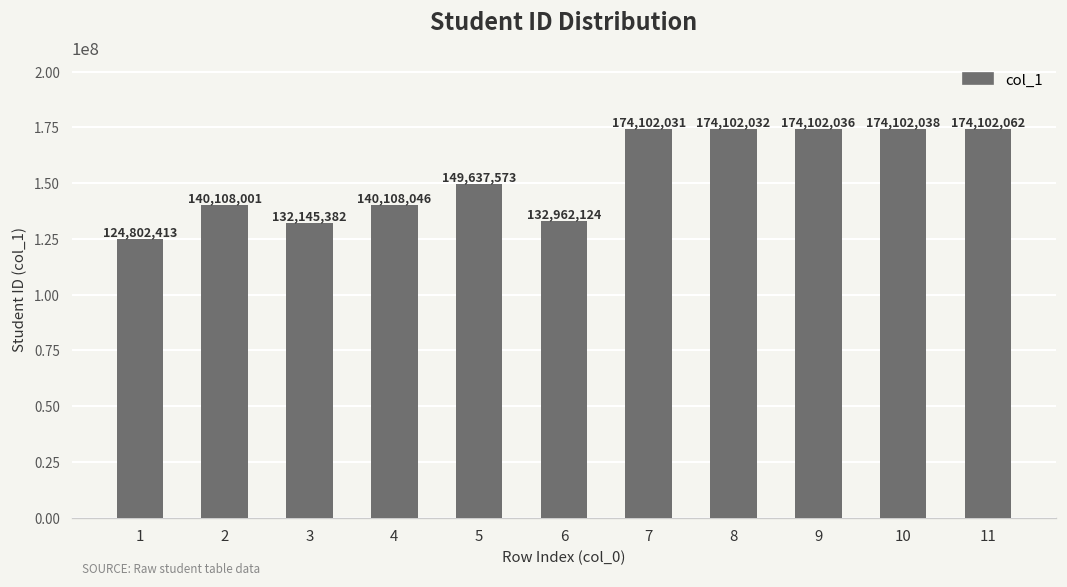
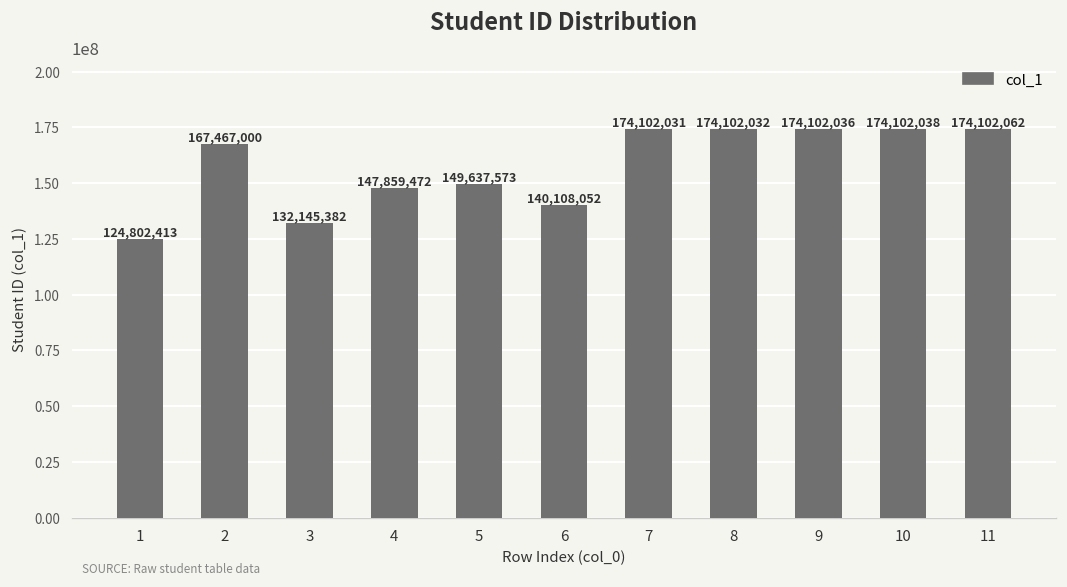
2: 140,108,001 -> 167,467,000
4: 140,108,046 -> 147,859,472
6: 132,962,124 -> 140,108,052
